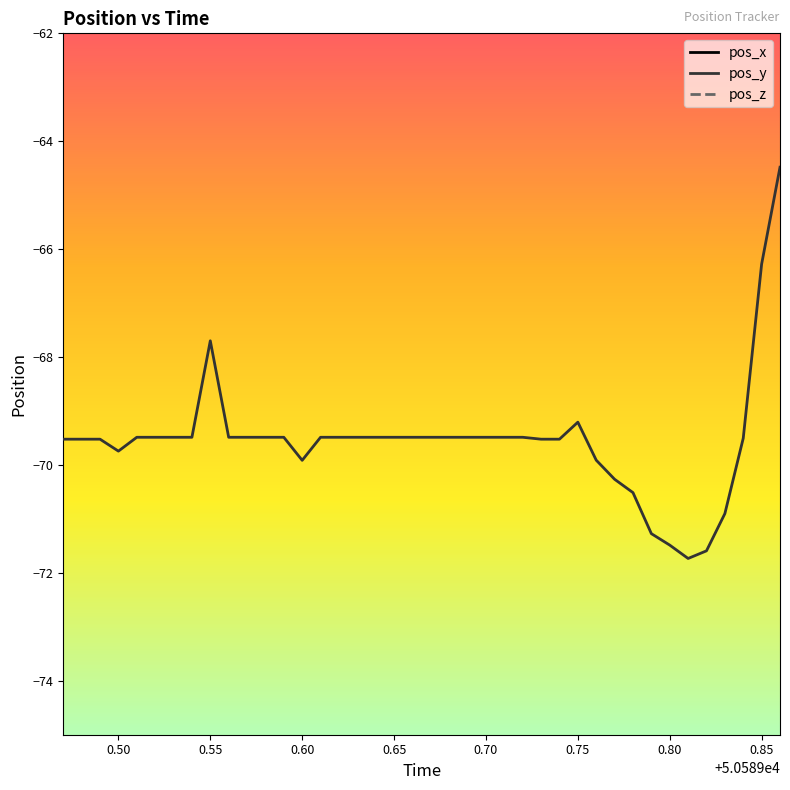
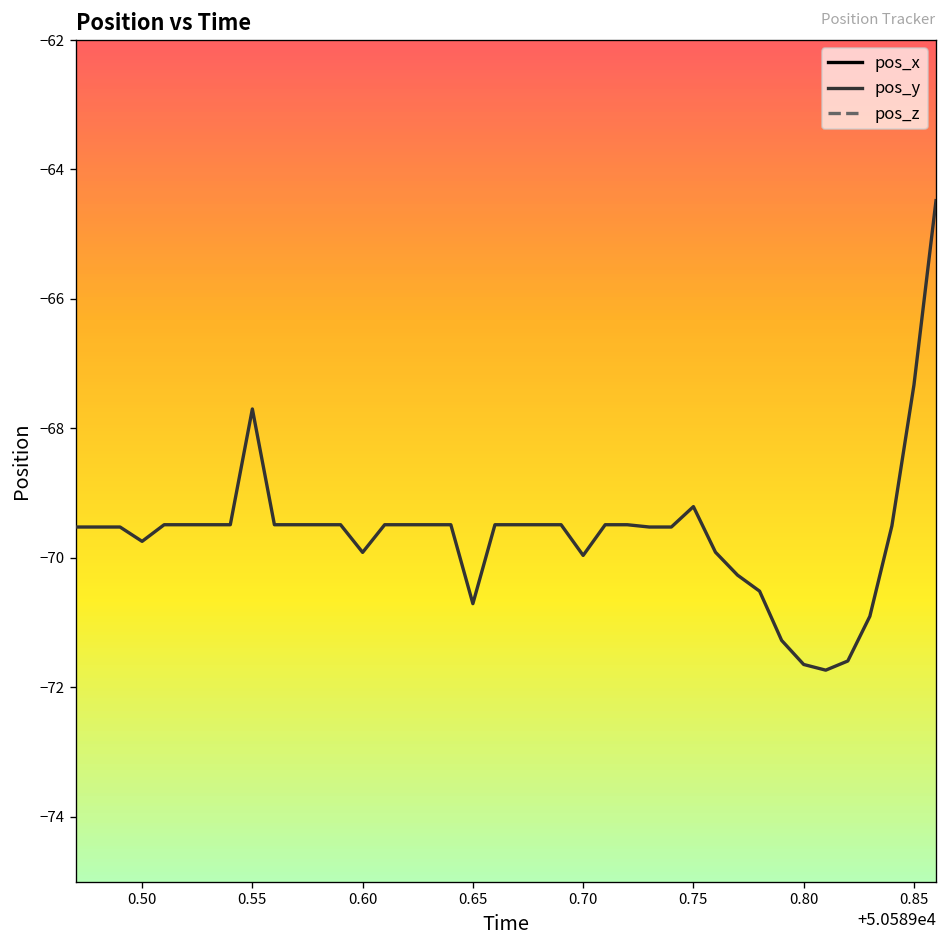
pos_y, 0.65: -69.5 -> -70.7
pos_y, 0.70: -69.5 -> -70.0
pos_y, 0.80: -71.5 -> -71.6
pos_y, 0.85: -66.3 -> -67.3
